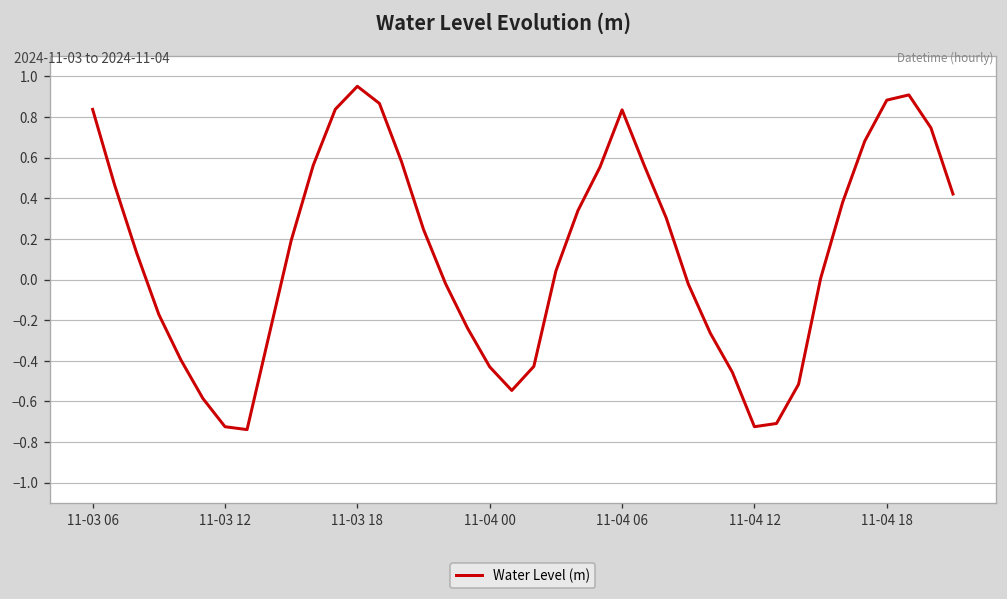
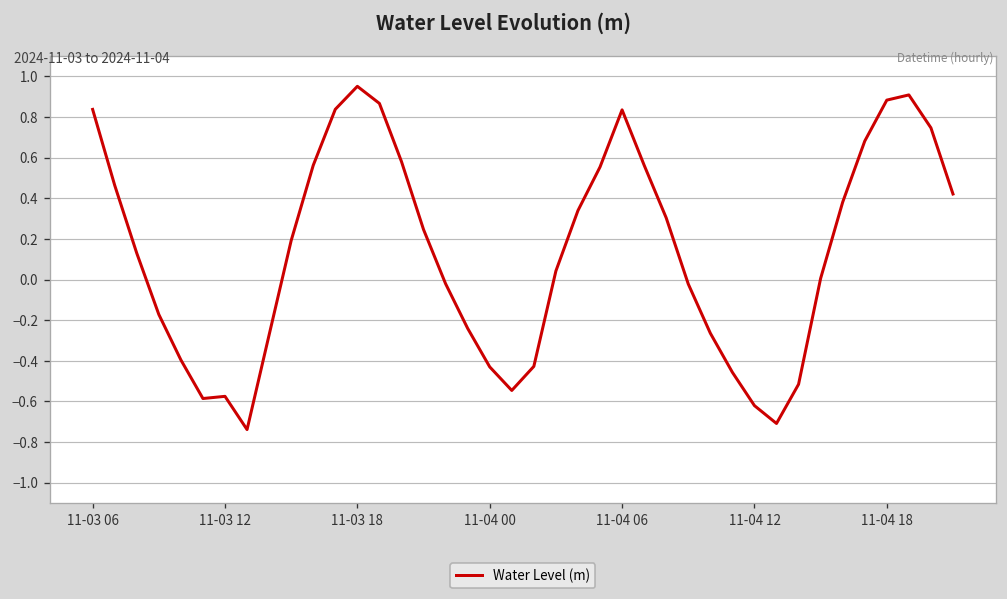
11-03 12: -0.72 -> -0.58
11-04 12: -0.72 -> -0.62
